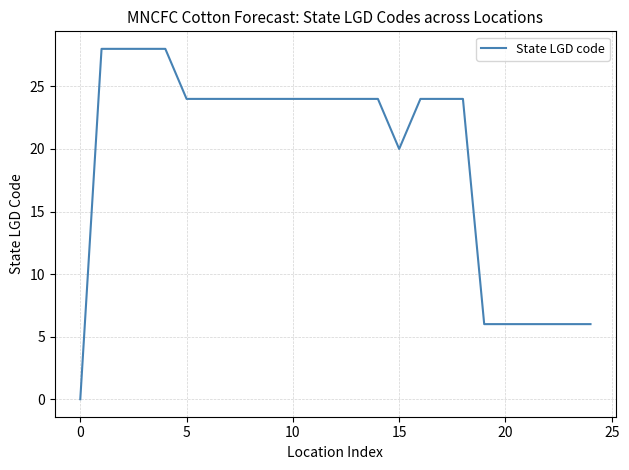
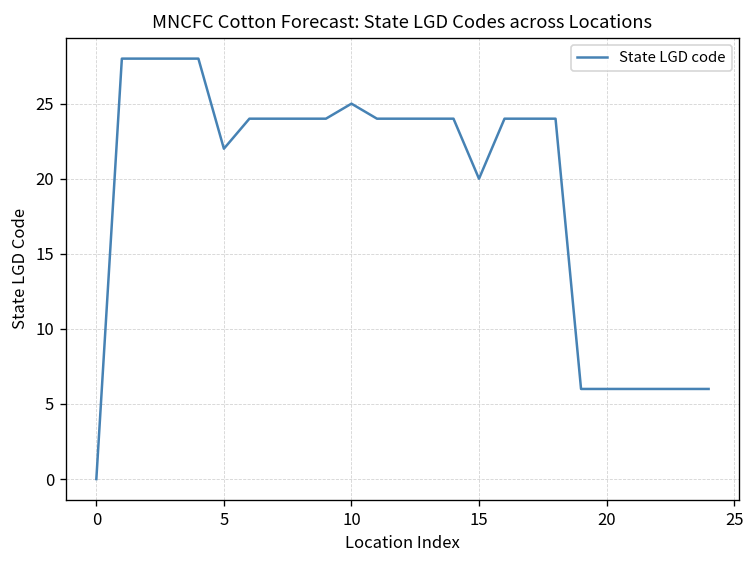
5: 24 -> 22
10: 24 -> 25
